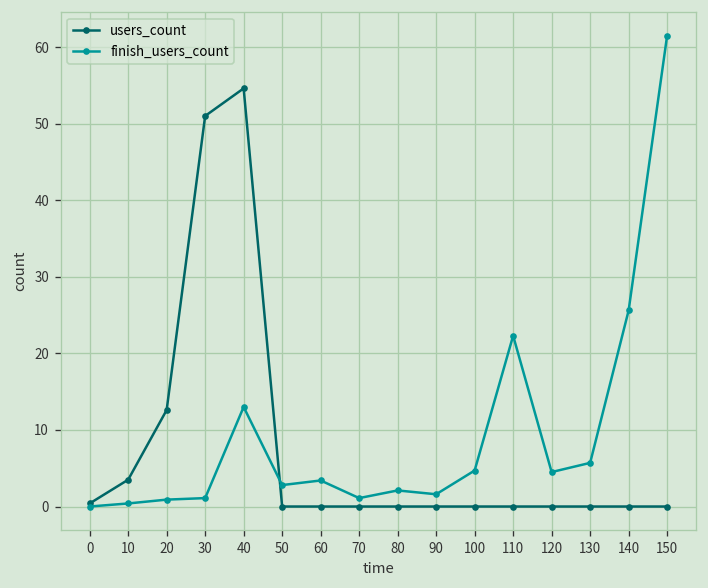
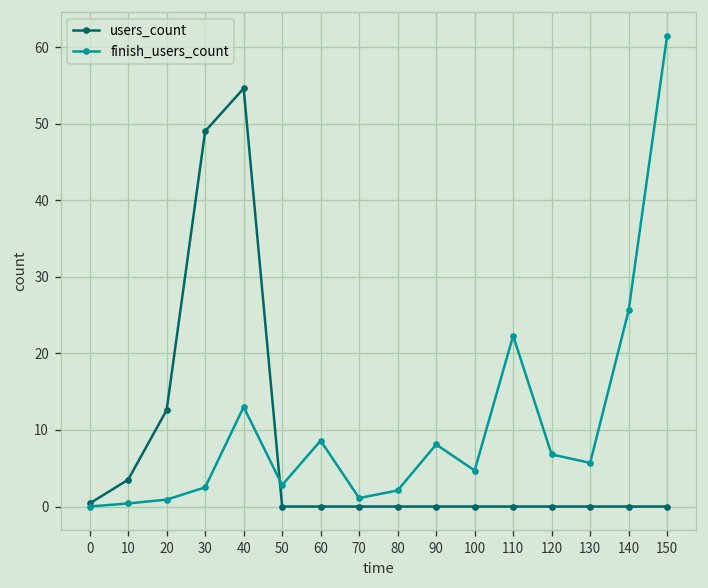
users_count, 30: 51 -> 49
finish_users_count, 30: 1 -> 3
finish_users_count, 60: 3 -> 9
finish_users_count, 90: 2 -> 8
finish_users_count, 120: 5 -> 7
